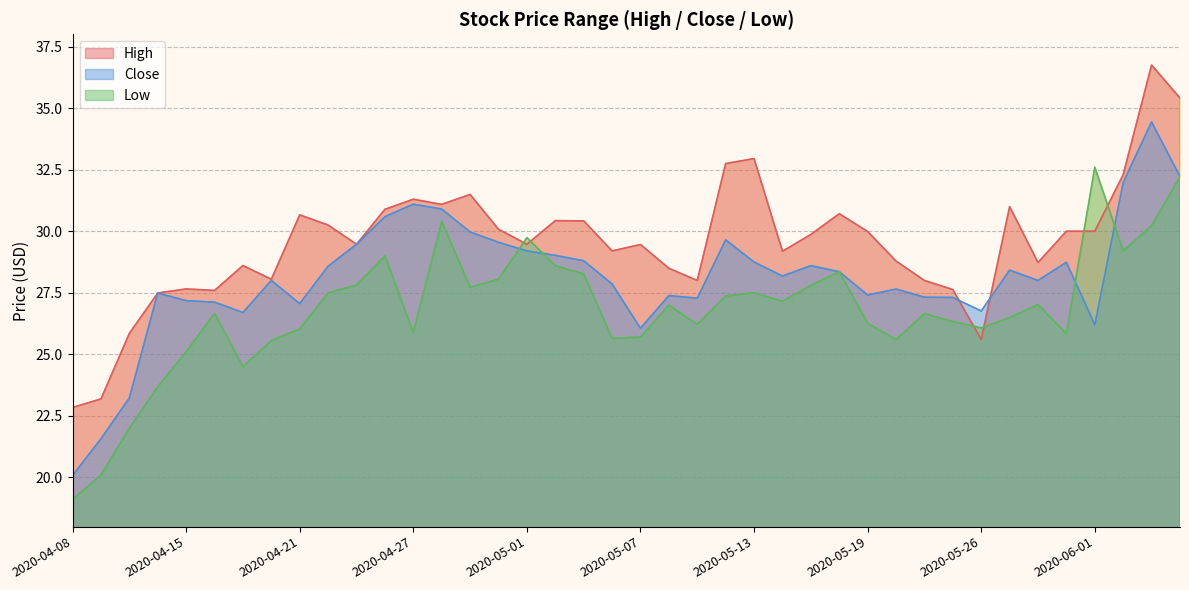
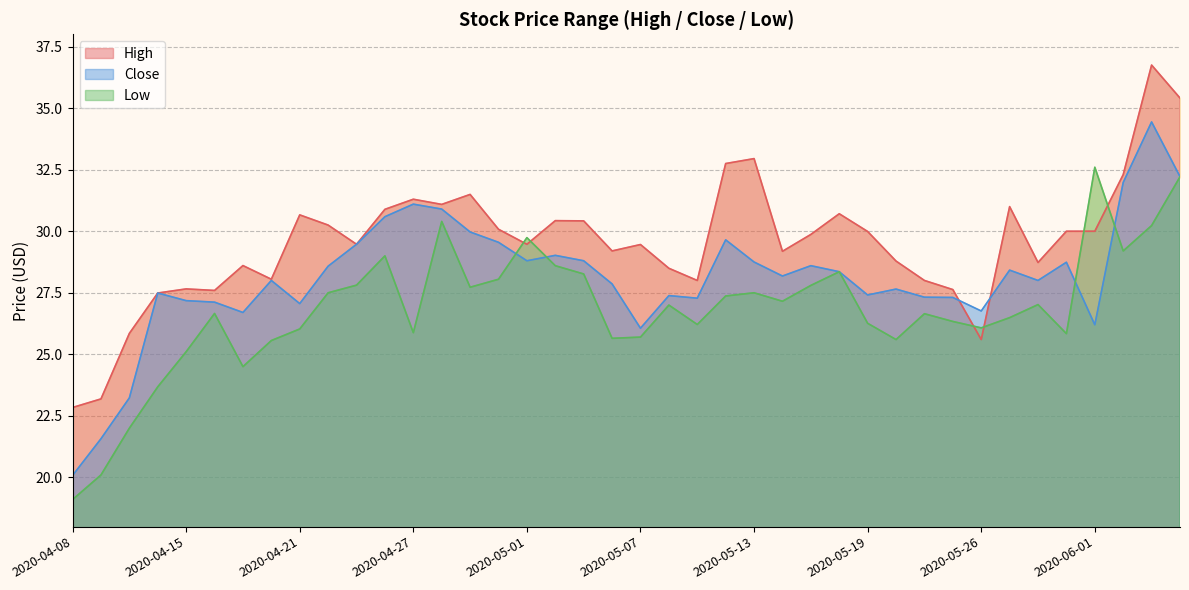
Close, 2020-05-01: 29.2 -> 28.8
